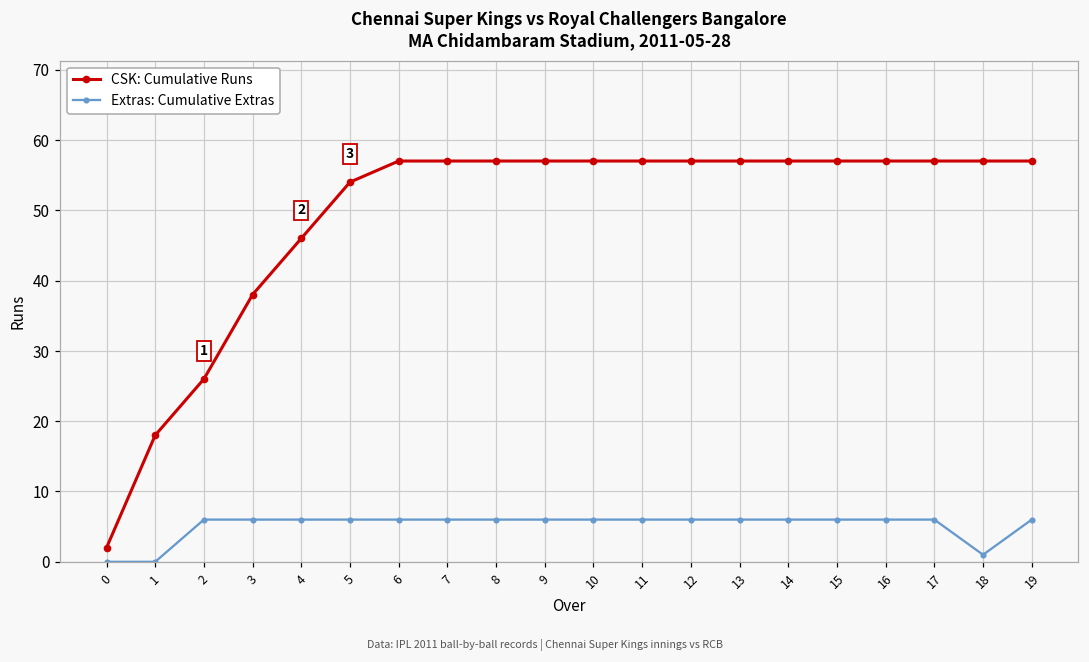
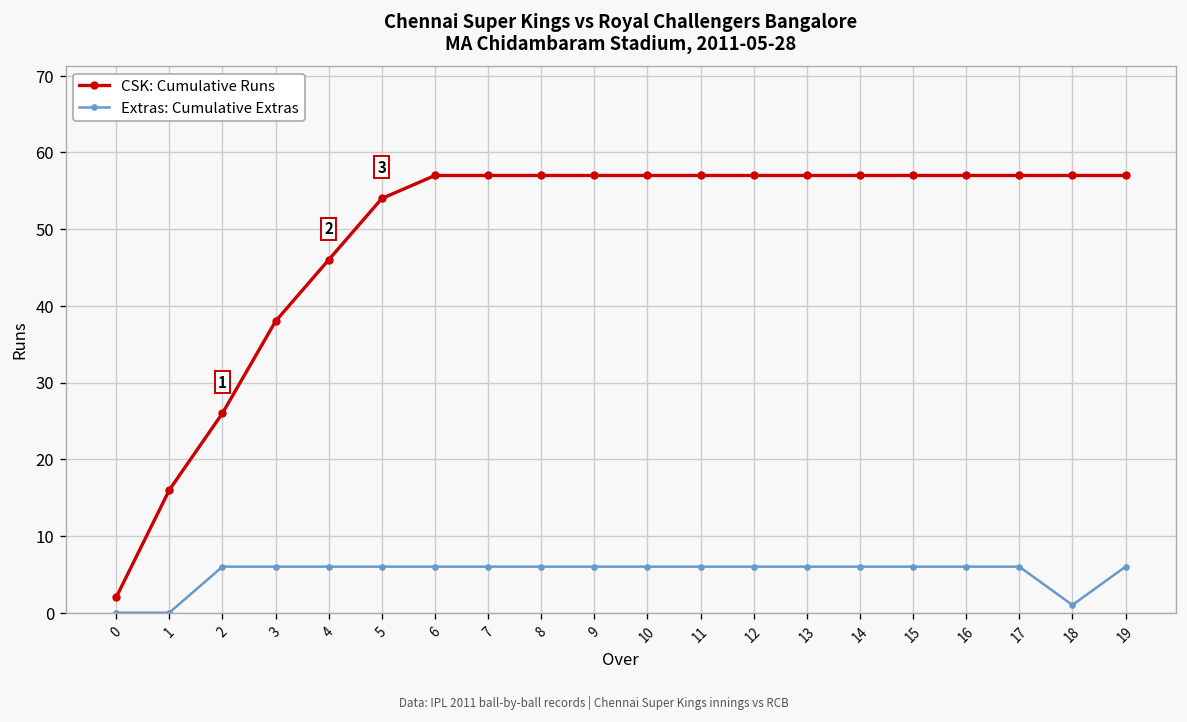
CSK: Cumulative Runs, 1: 18 -> 16
